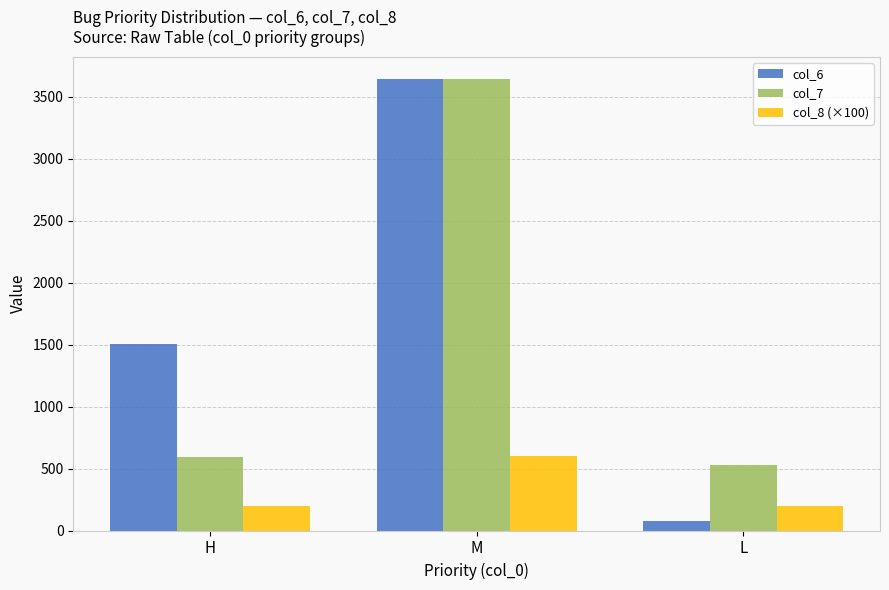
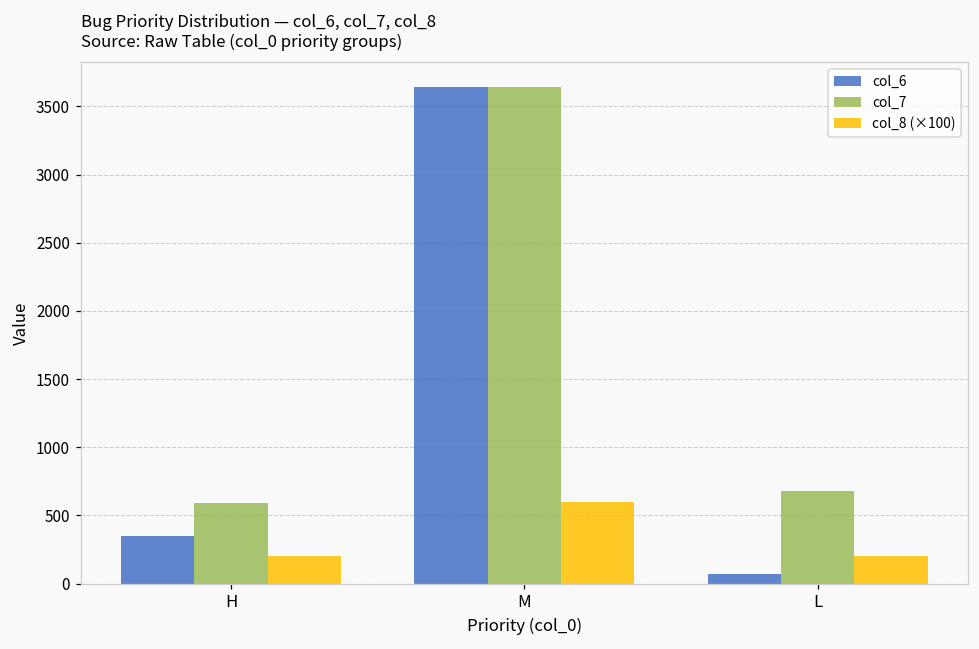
col_6, H: 1510 -> 350
col_7, L: 530 -> 680
